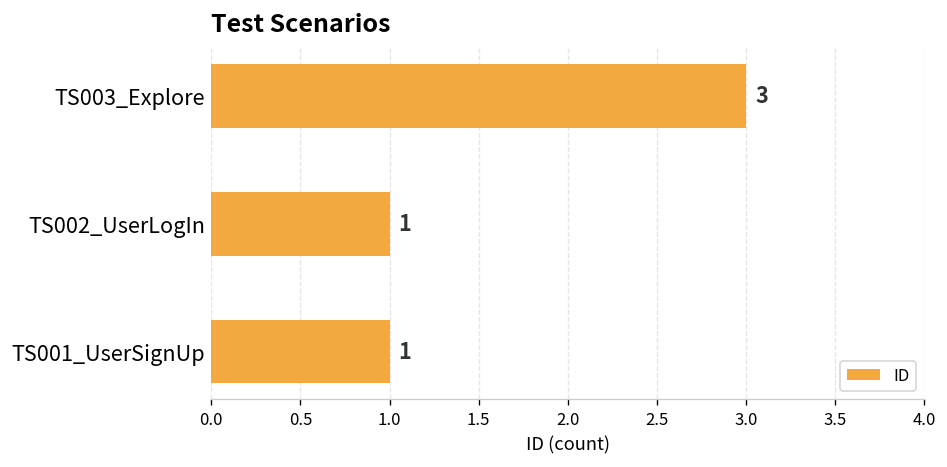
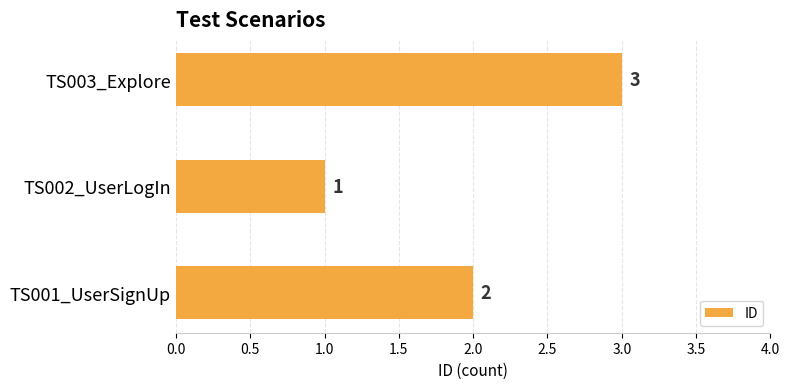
TS001_UserSignUp: 1 -> 2
